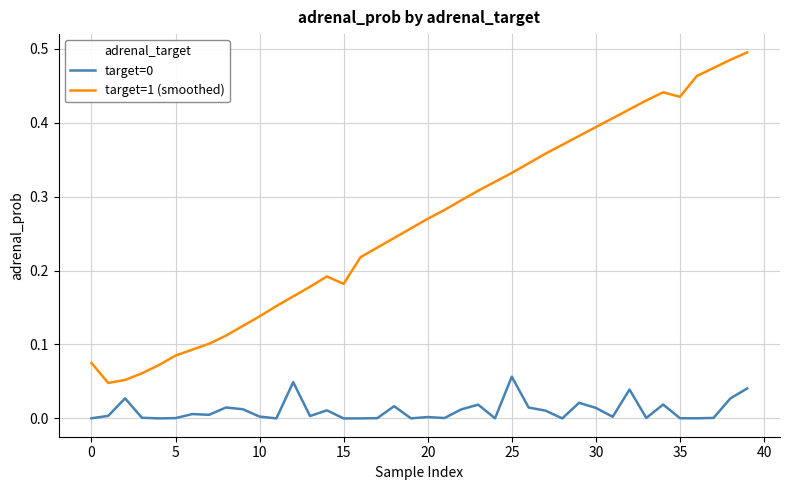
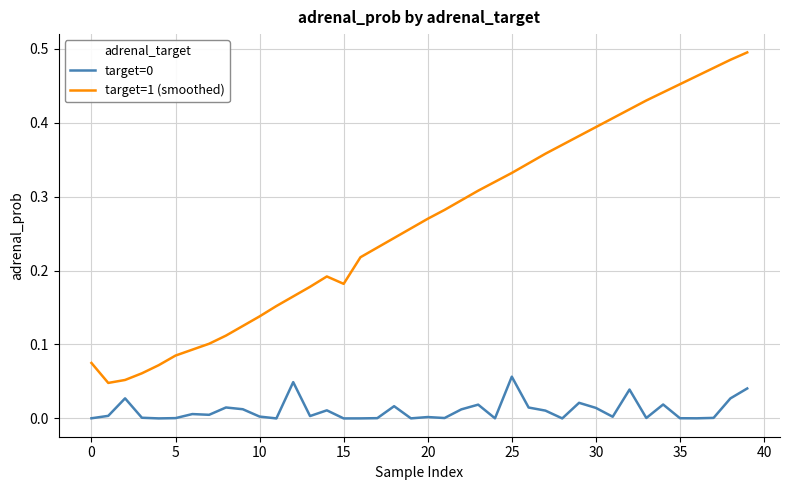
target=1 (smoothed), 35: 0.44 -> 0.45
